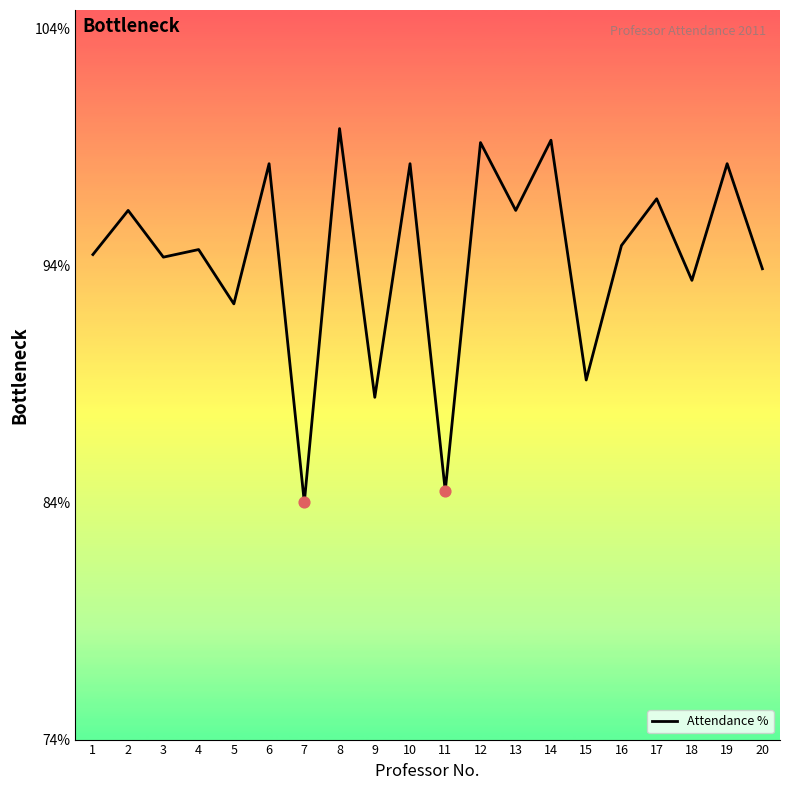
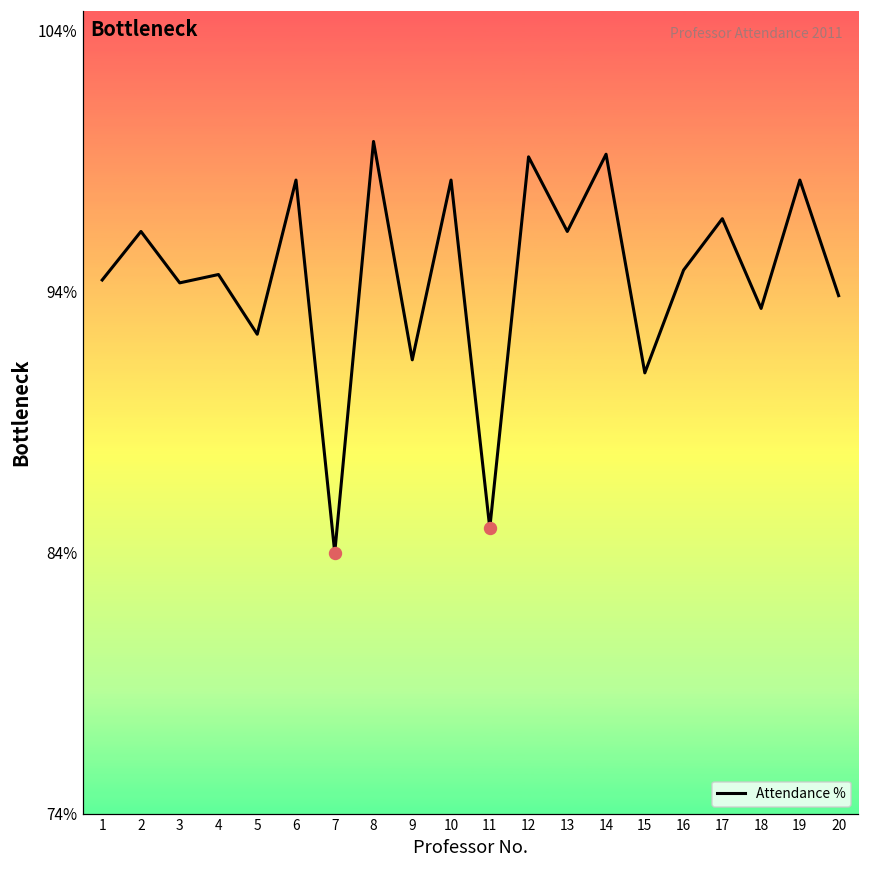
Attendance %, 9: 88.7% -> 91.6%
Attendance %, 11: 84.7% -> 85.2%
Attendance %, 15: 89.4% -> 91.1%
